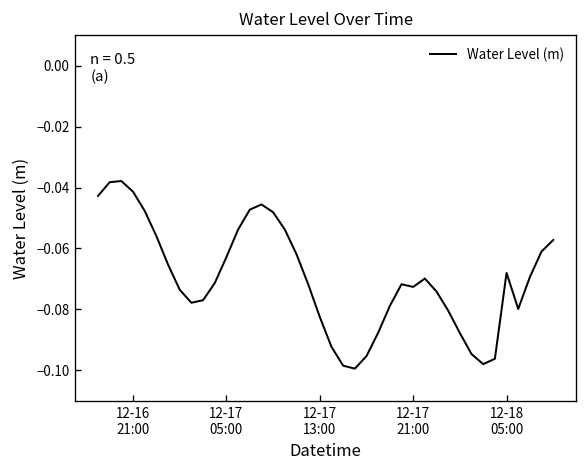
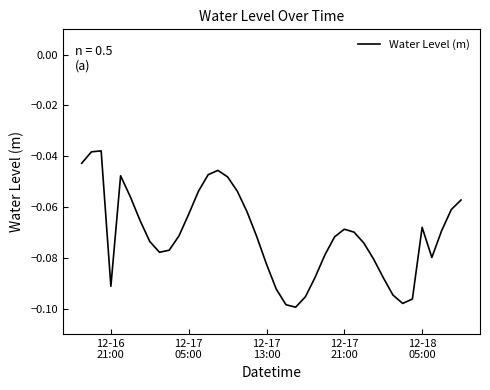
12-16 21:00: -0.041 -> -0.091
12-17 21:00: -0.073 -> -0.069
